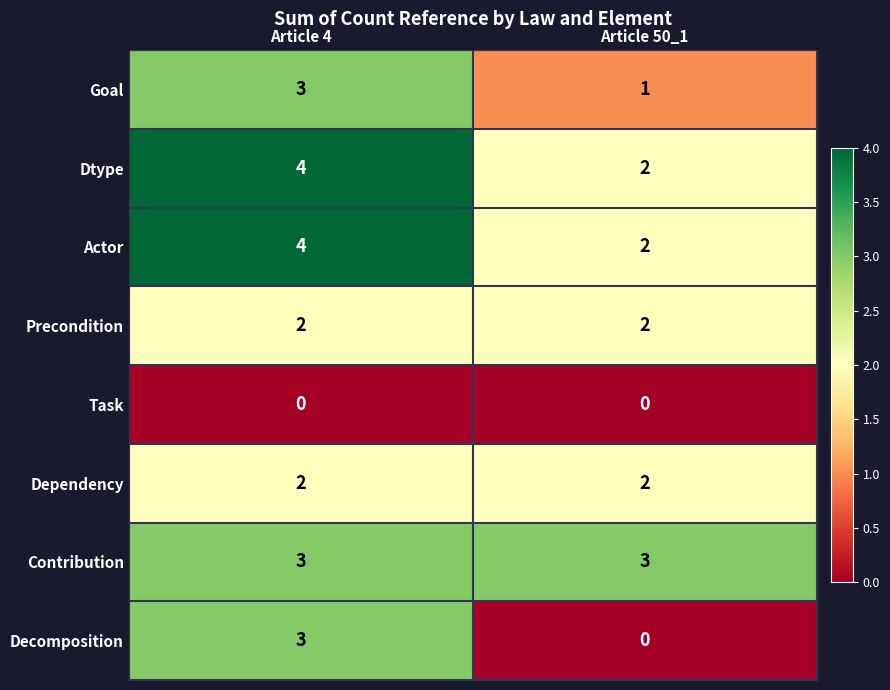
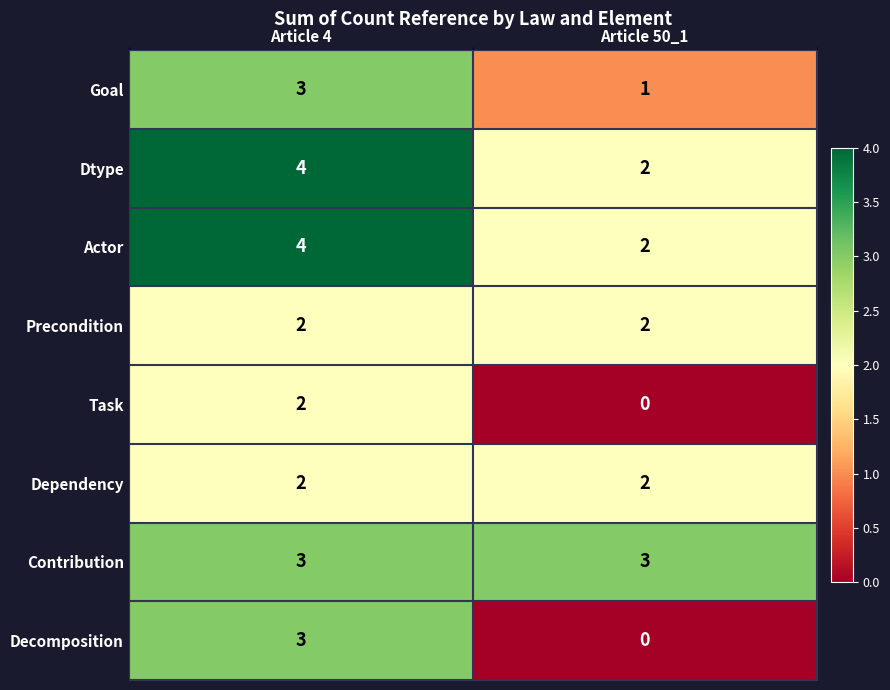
Task, Article 4: 0 -> 2
